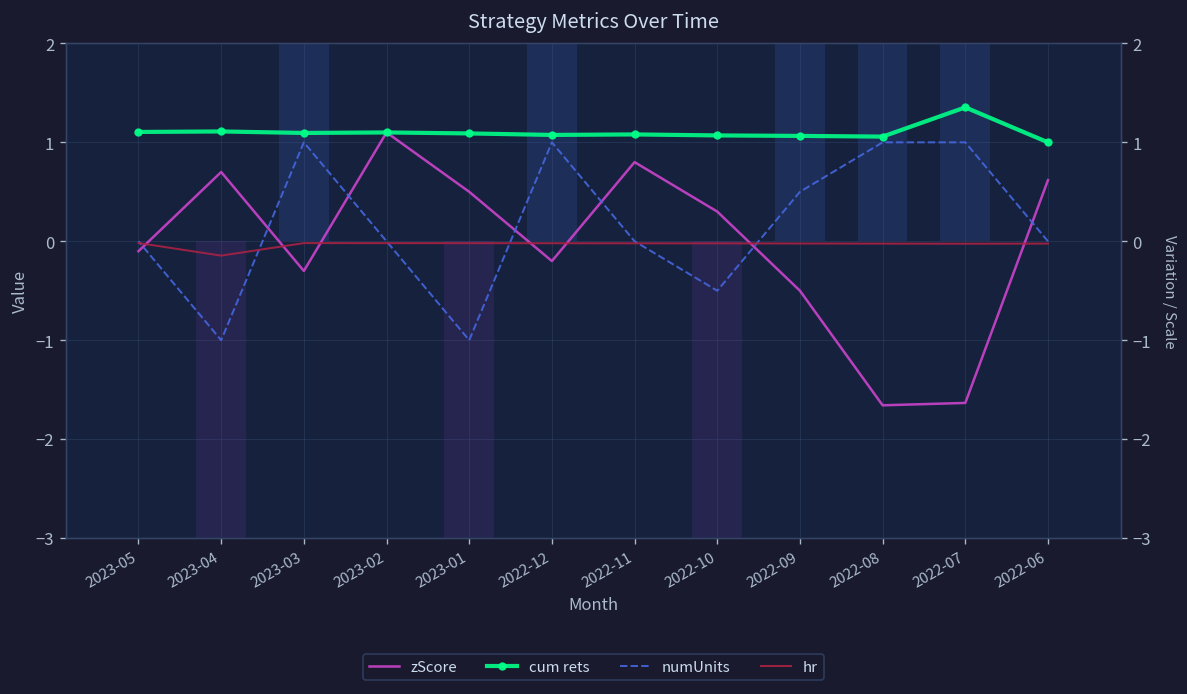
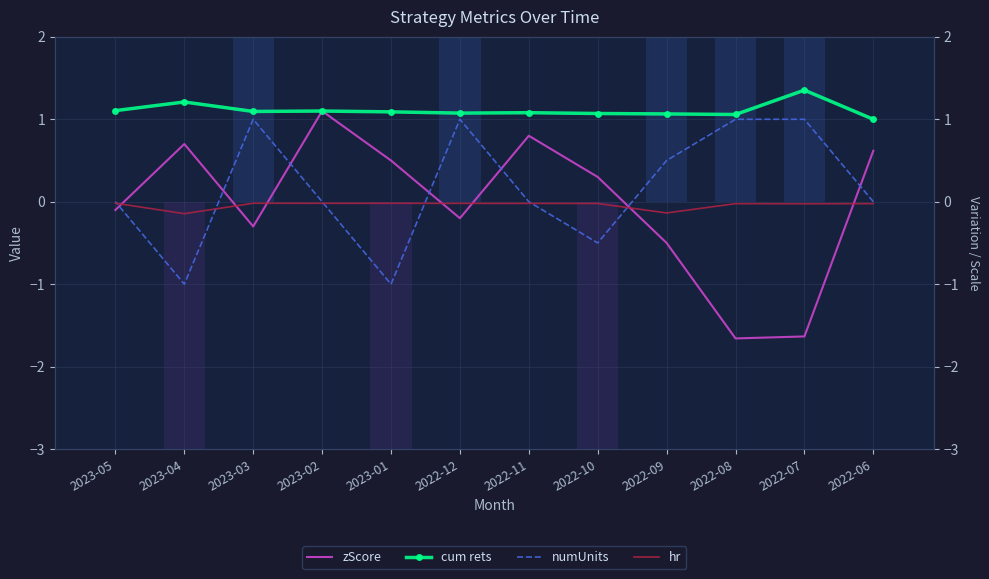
cum rets, 2023-04: 1.1 -> 1.2
hr, 2022-09: 0.0 -> -0.1
